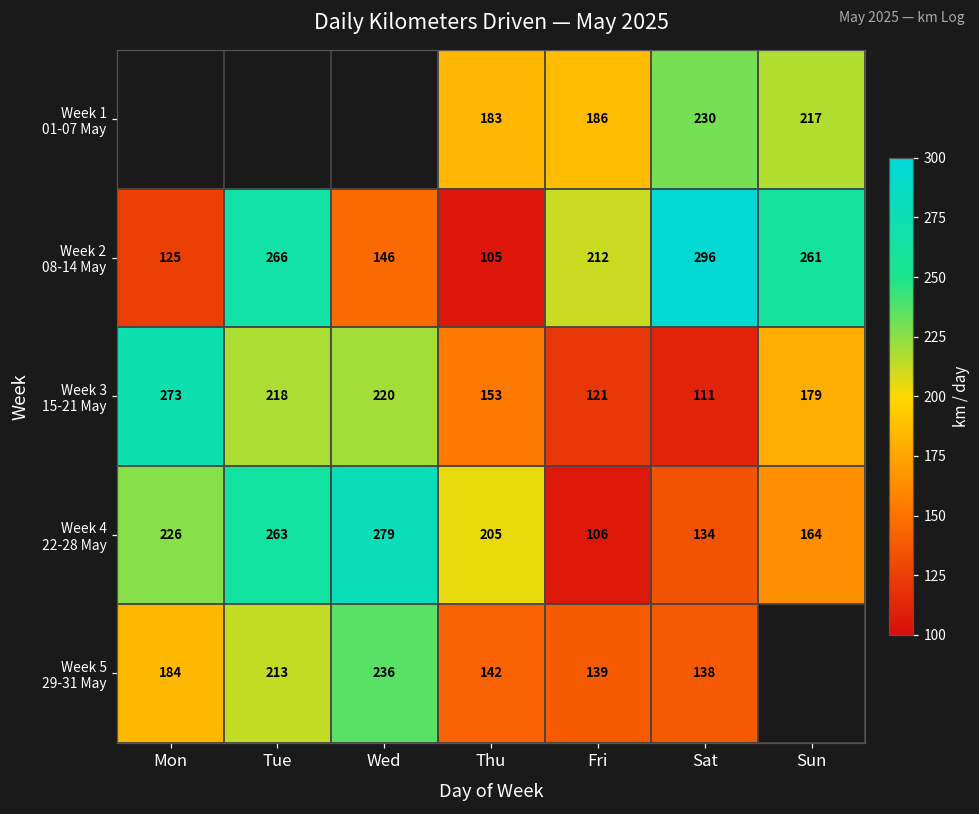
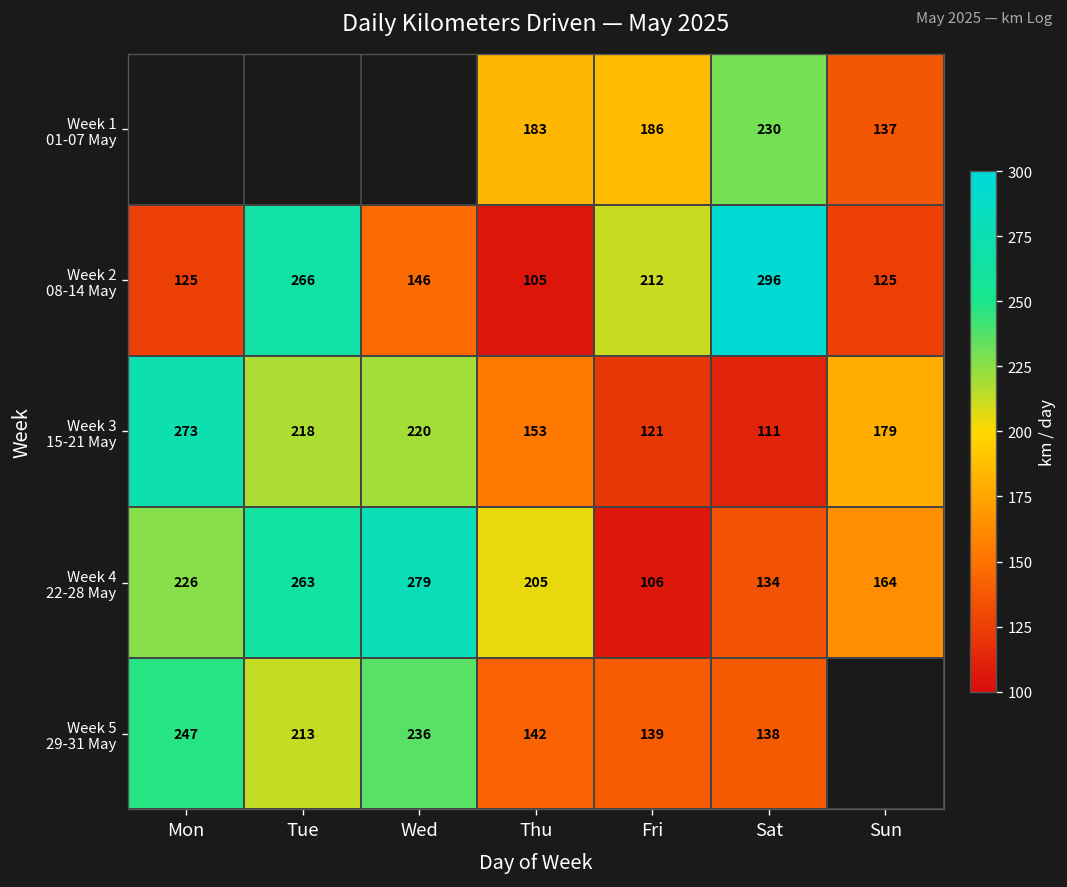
Week 1 01-07 May, Sun: 217 -> 137
Week 2 08-14 May, Sun: 261 -> 125
Week 5 29-31 May, Mon: 184 -> 247
